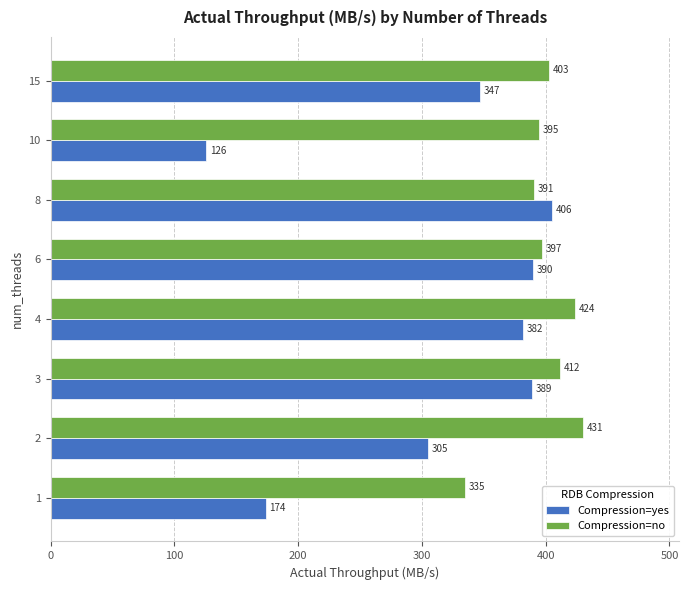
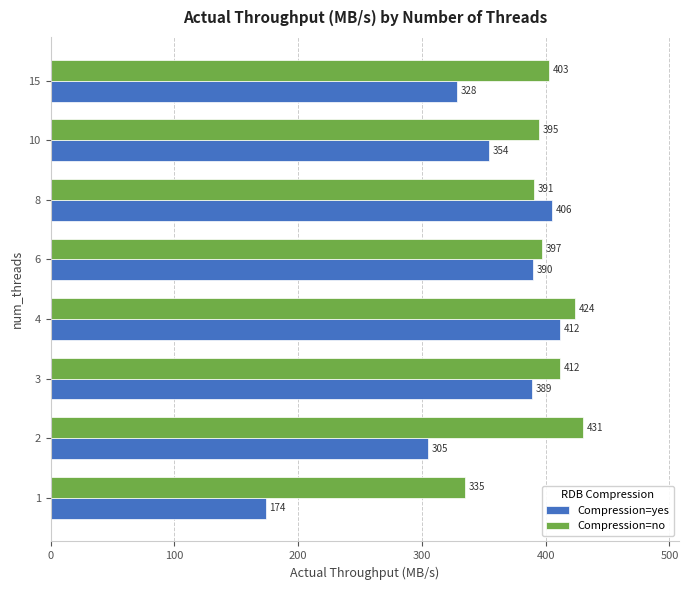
Compression=yes, 15: 347 -> 328
Compression=yes, 10: 126 -> 354
Compression=yes, 4: 382 -> 412
